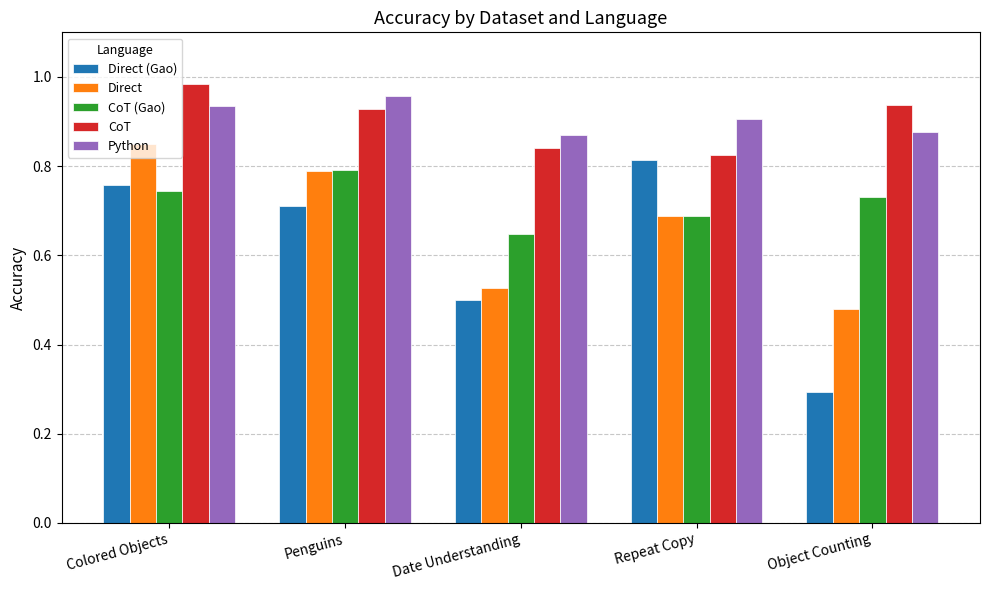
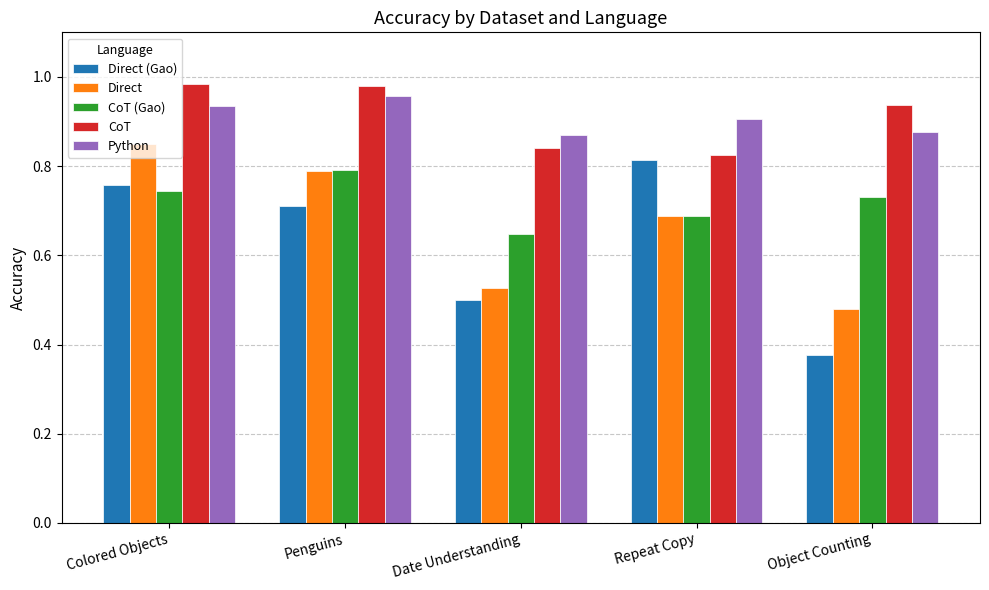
CoT, Penguins: 0.93 -> 0.98
Direct (Gao), Object Counting: 0.29 -> 0.38
